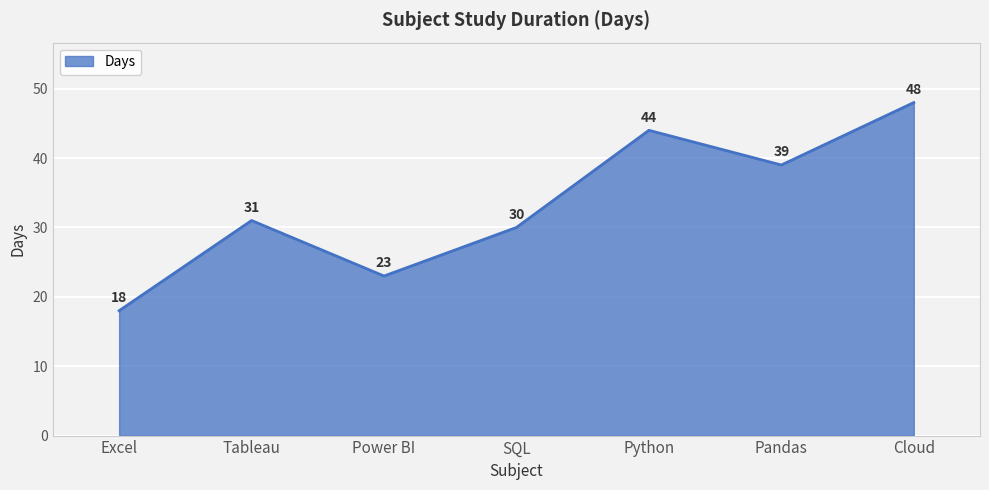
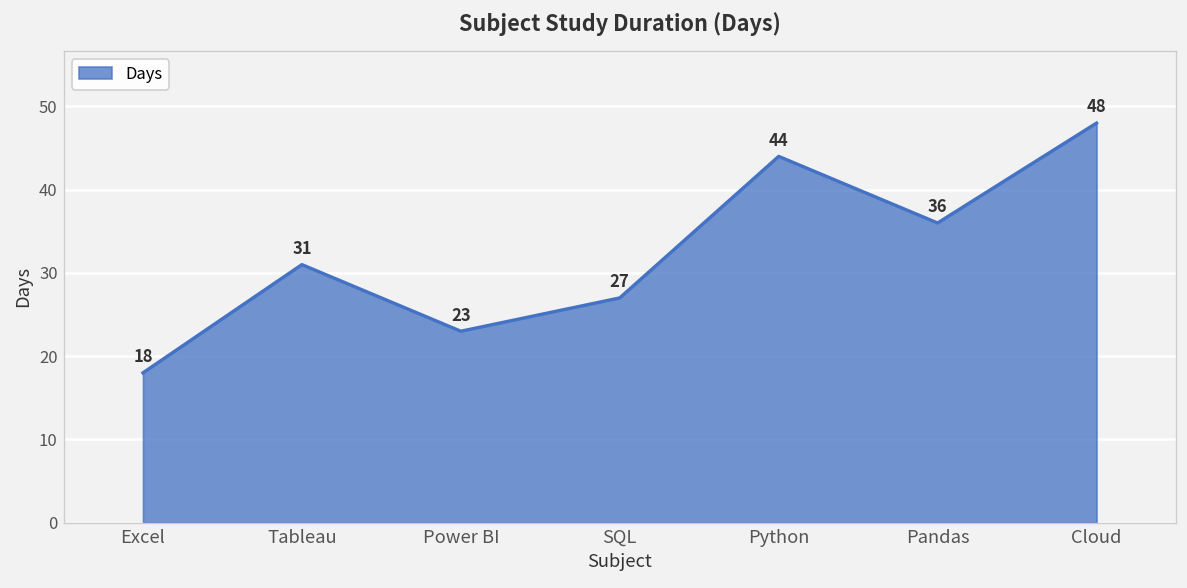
SQL: 30 -> 27
Pandas: 39 -> 36
